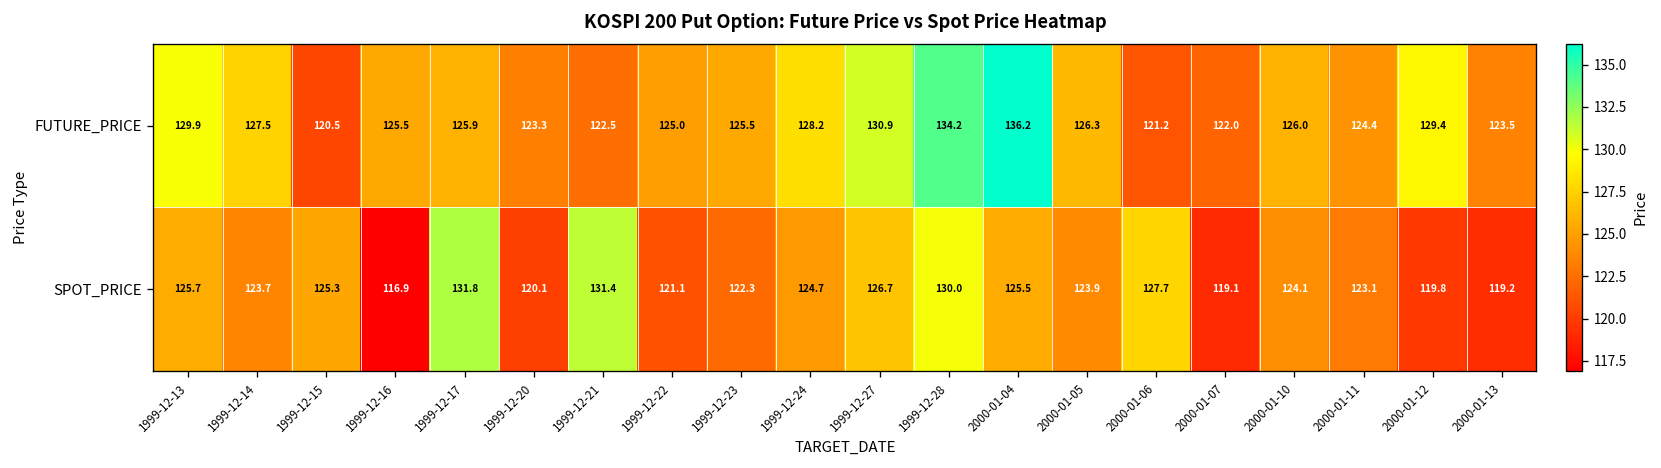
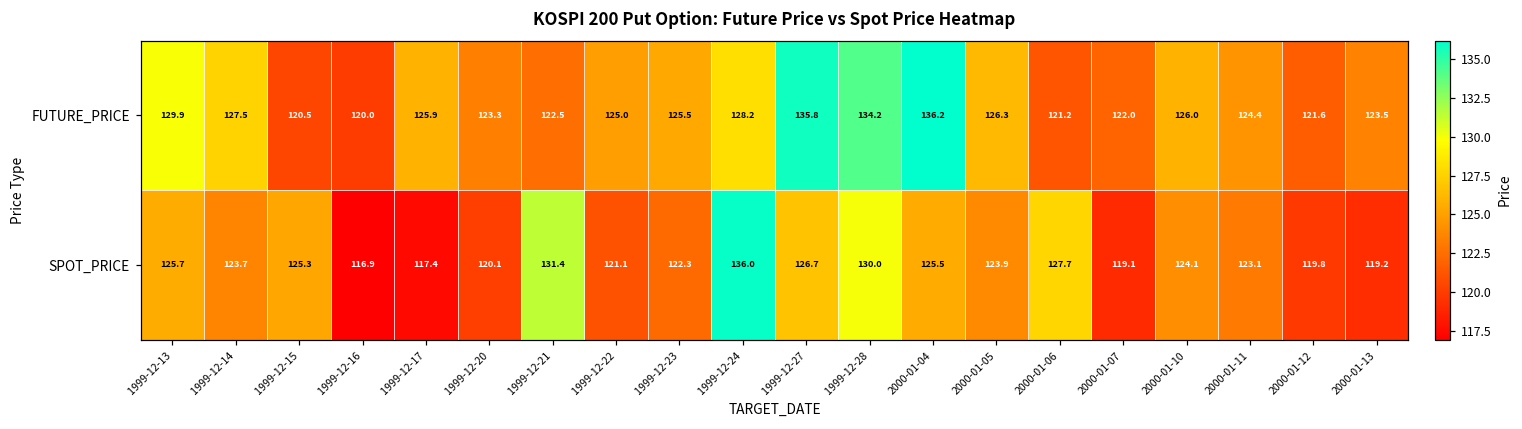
FUTURE_PRICE, 1999-12-16: 125.5 -> 120.0
FUTURE_PRICE, 1999-12-27: 130.9 -> 135.8
FUTURE_PRICE, 2000-01-12: 129.4 -> 121.6
SPOT_PRICE, 1999-12-17: 131.8 -> 117.4
SPOT_PRICE, 1999-12-24: 124.7 -> 136.0
